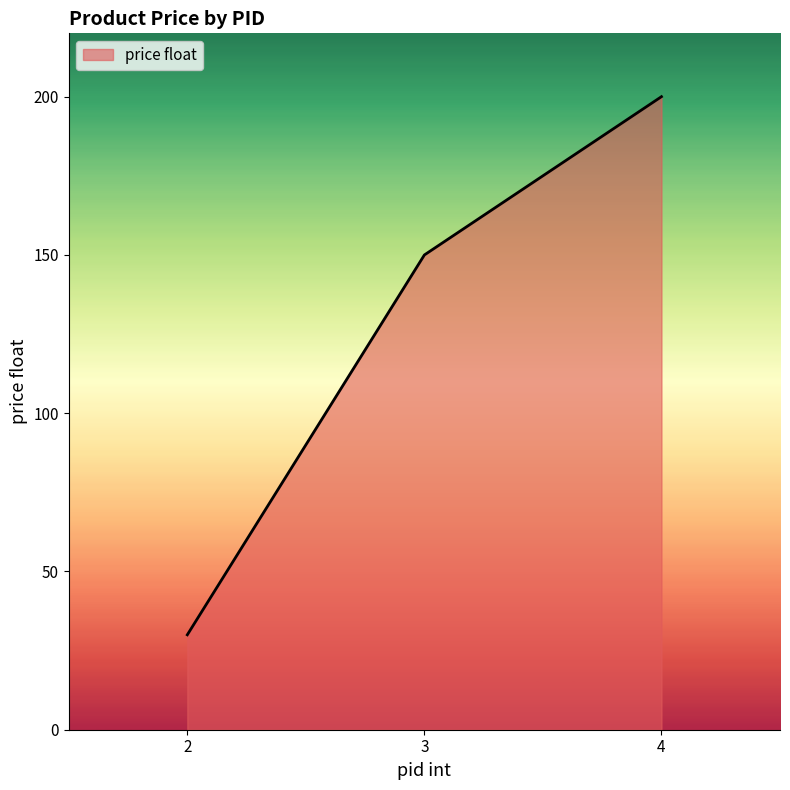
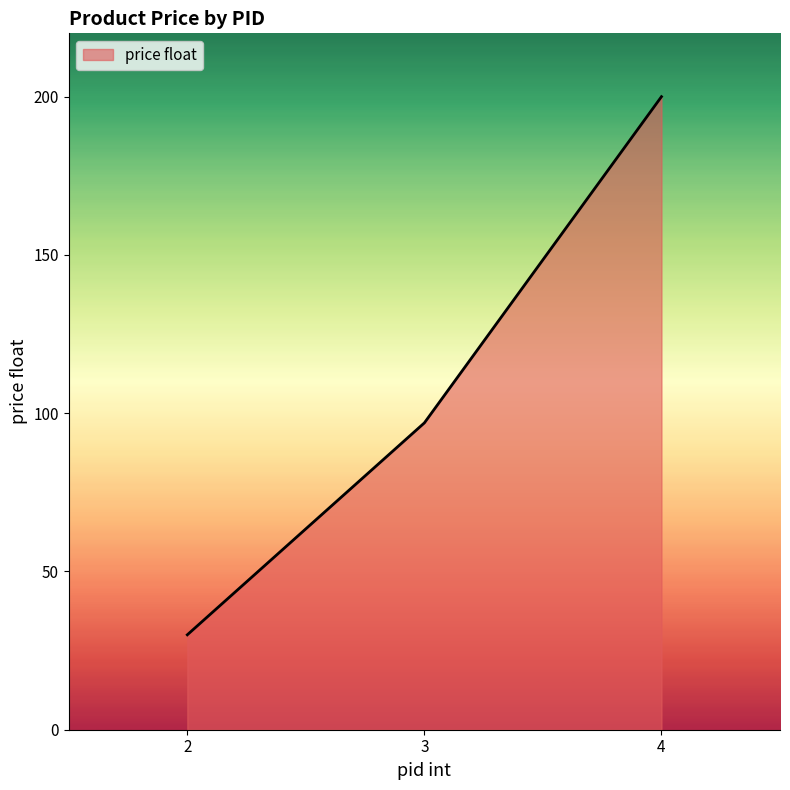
3: 150 -> 97
